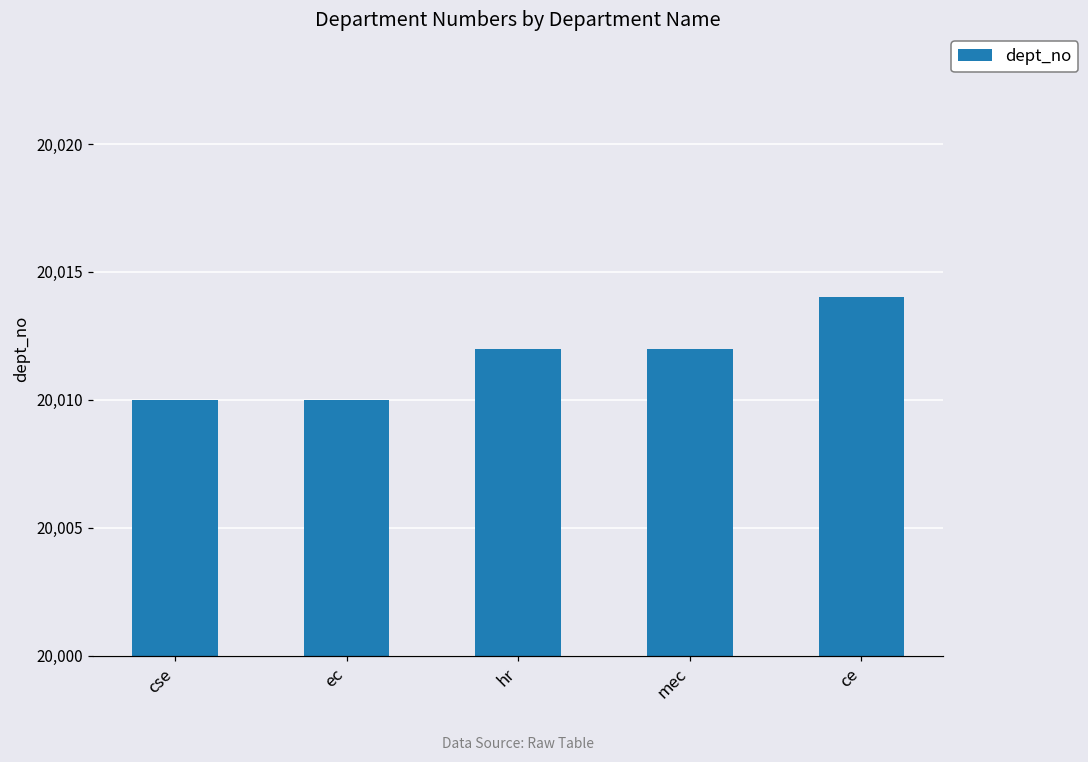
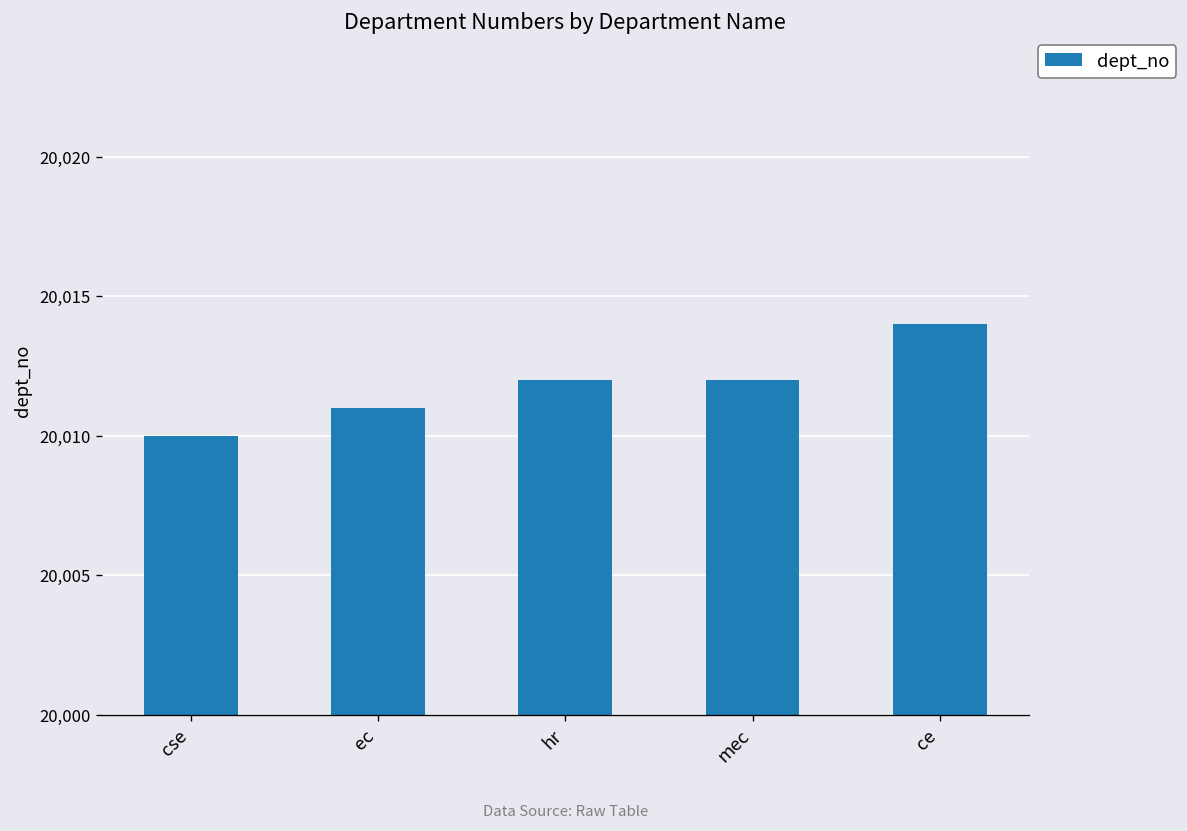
ec: 20,010 -> 20,011
